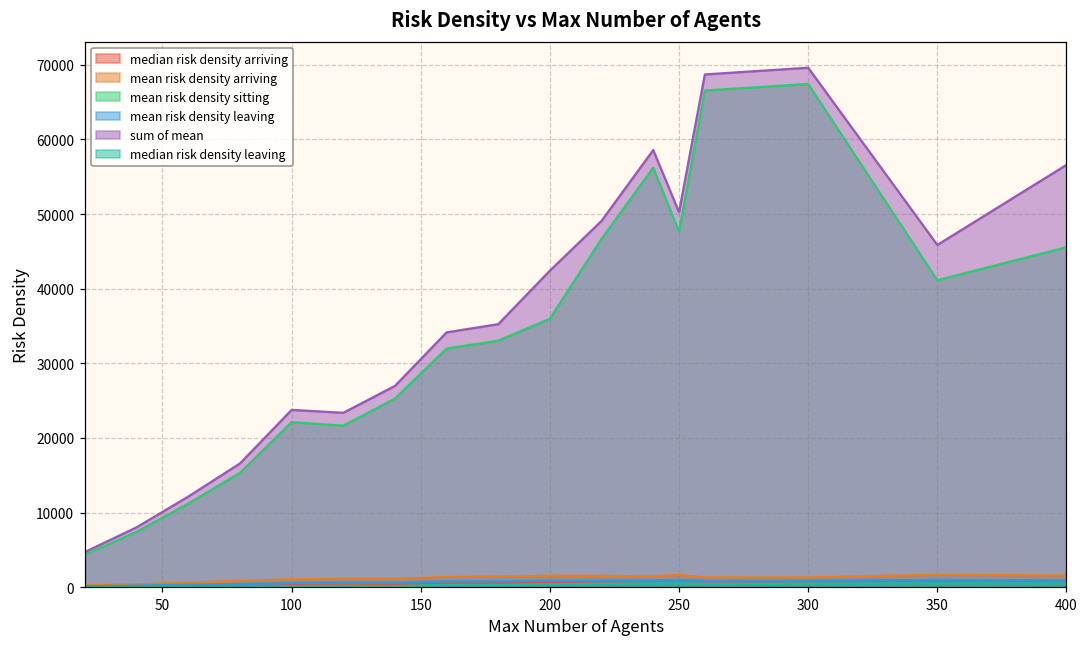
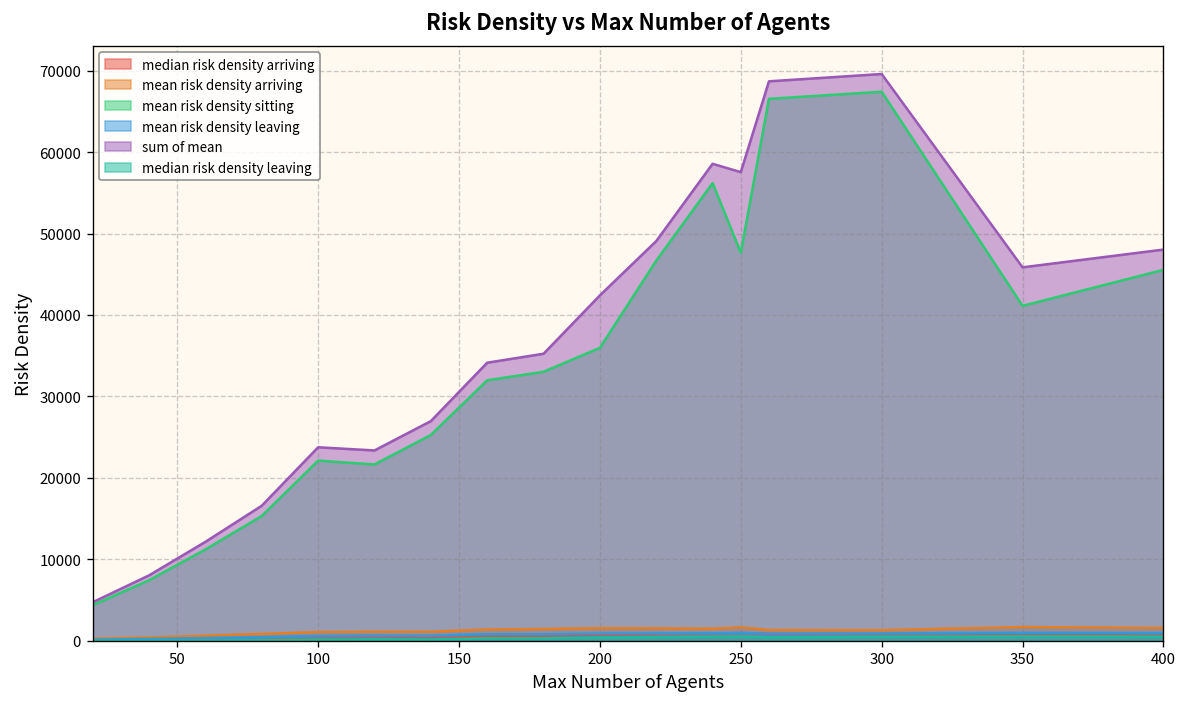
sum of mean, 250: 50000 -> 58000
sum of mean, 400: 57000 -> 48000
